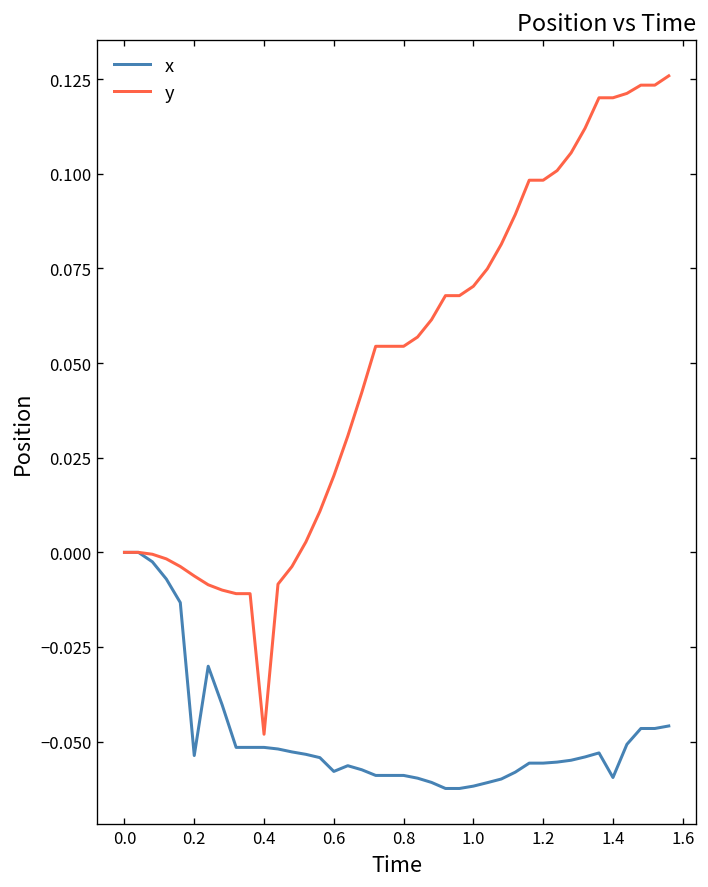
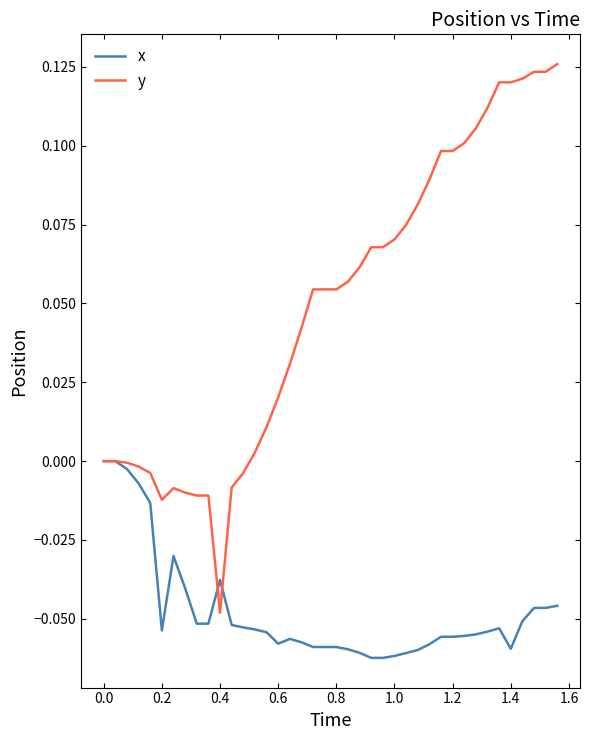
y, 0.2: -0.006 -> -0.012
x, 0.4: -0.052 -> -0.038
